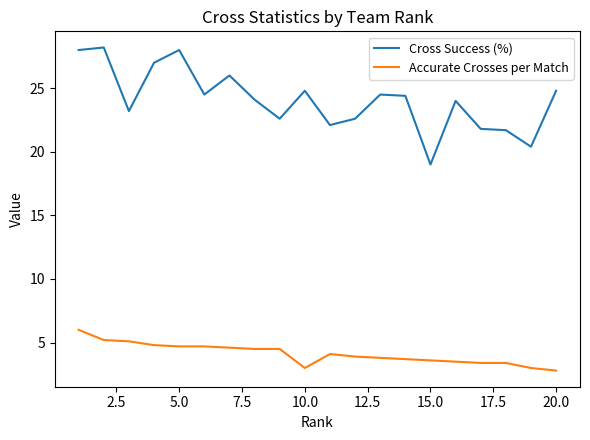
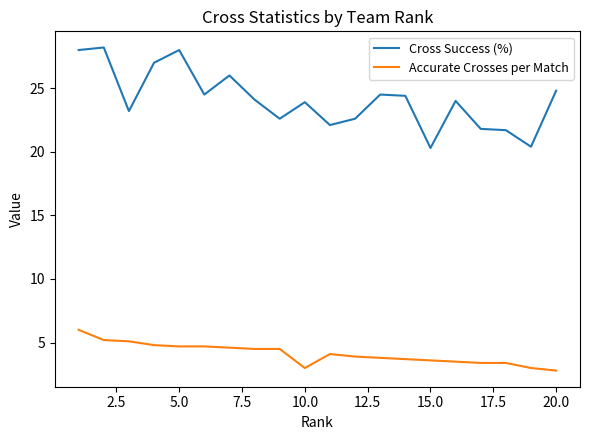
Cross Success (%), 10.0: 24.8 -> 23.9
Cross Success (%), 15.0: 19.0 -> 20.3
